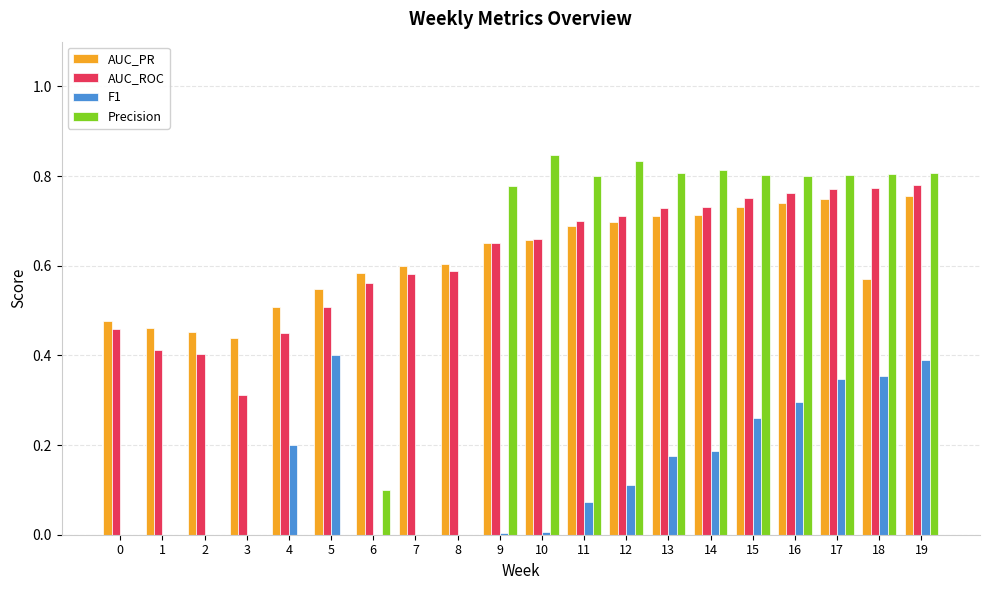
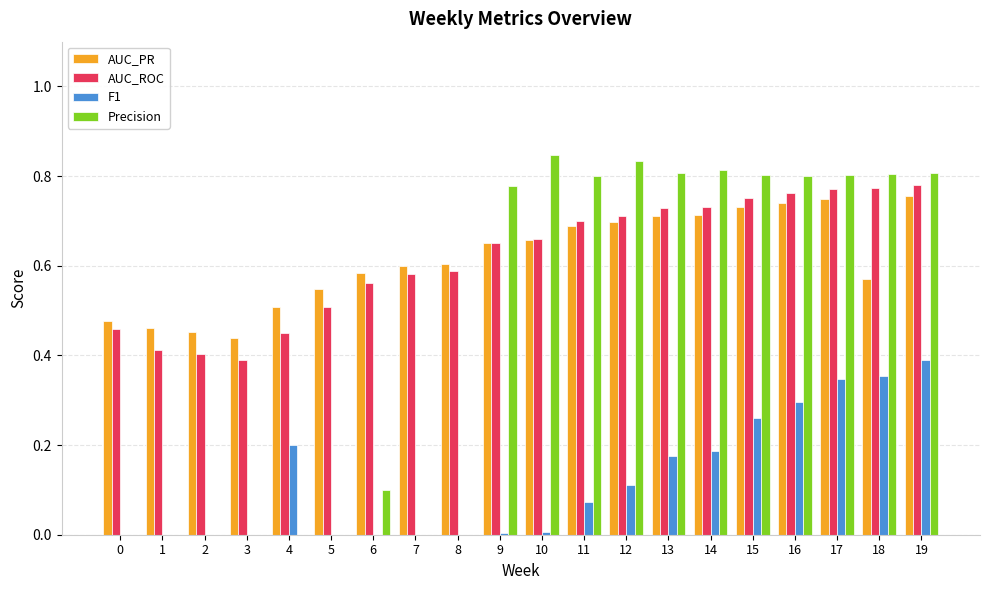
AUC_ROC, 3: 0.31 -> 0.39
F1, 5: 0.4 -> 0.0
